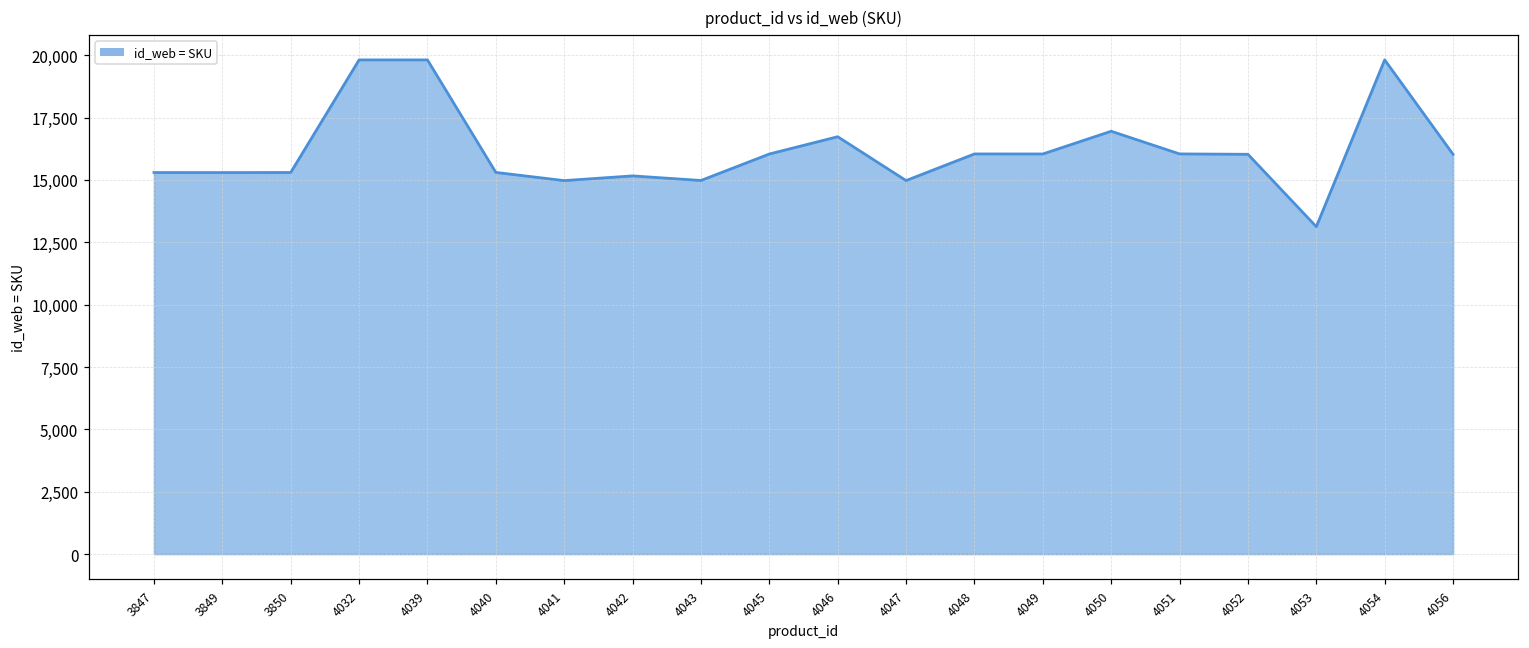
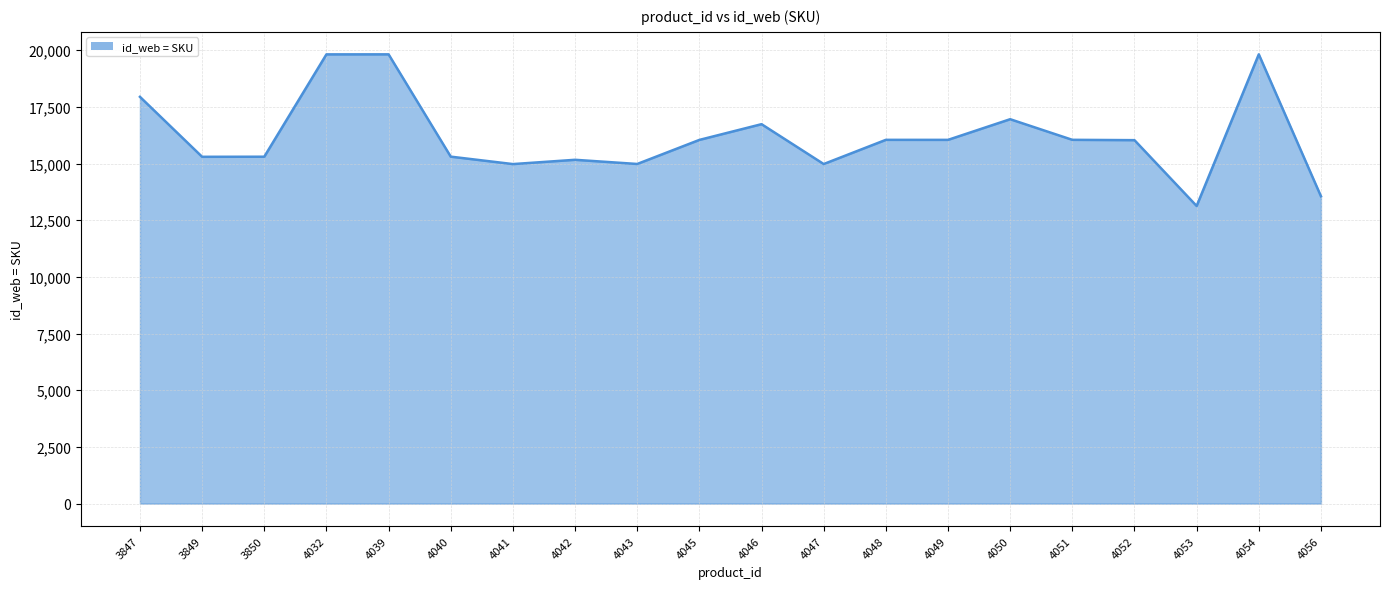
3847: 15,300 -> 17,900
4056: 16,000 -> 13,600
